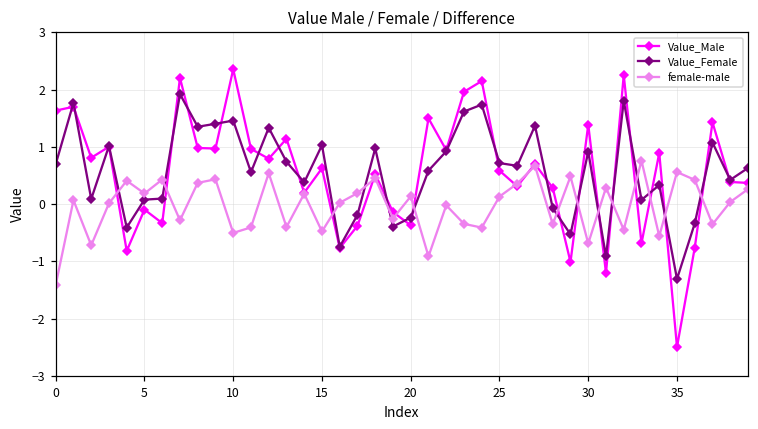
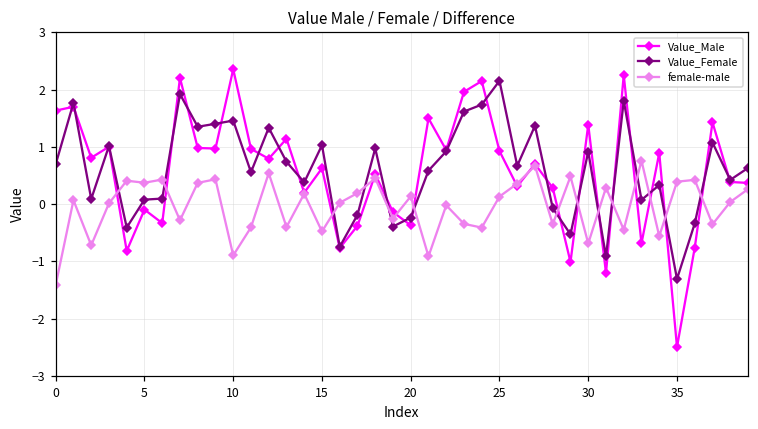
female-male, 5: 0.2 -> 0.4
female-male, 10: -0.5 -> -0.9
Value_Male, 25: 0.6 -> 0.9
Value_Female, 25: 0.7 -> 2.2
female-male, 35: 0.6 -> 0.4
